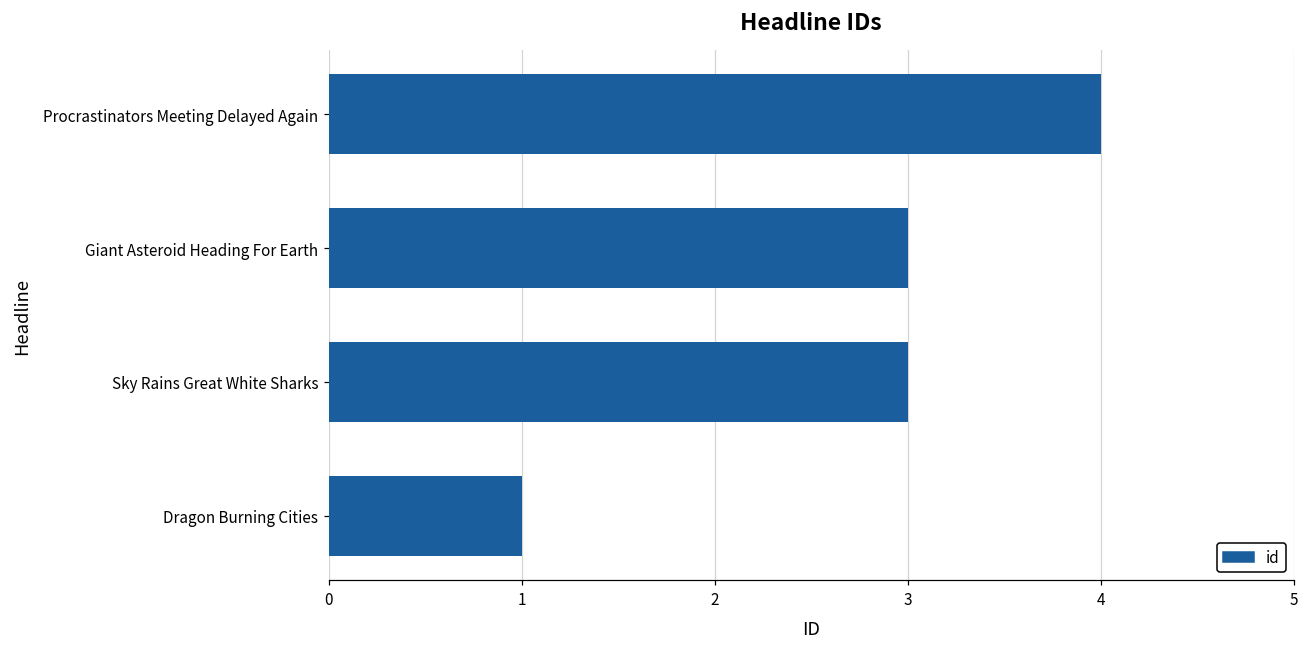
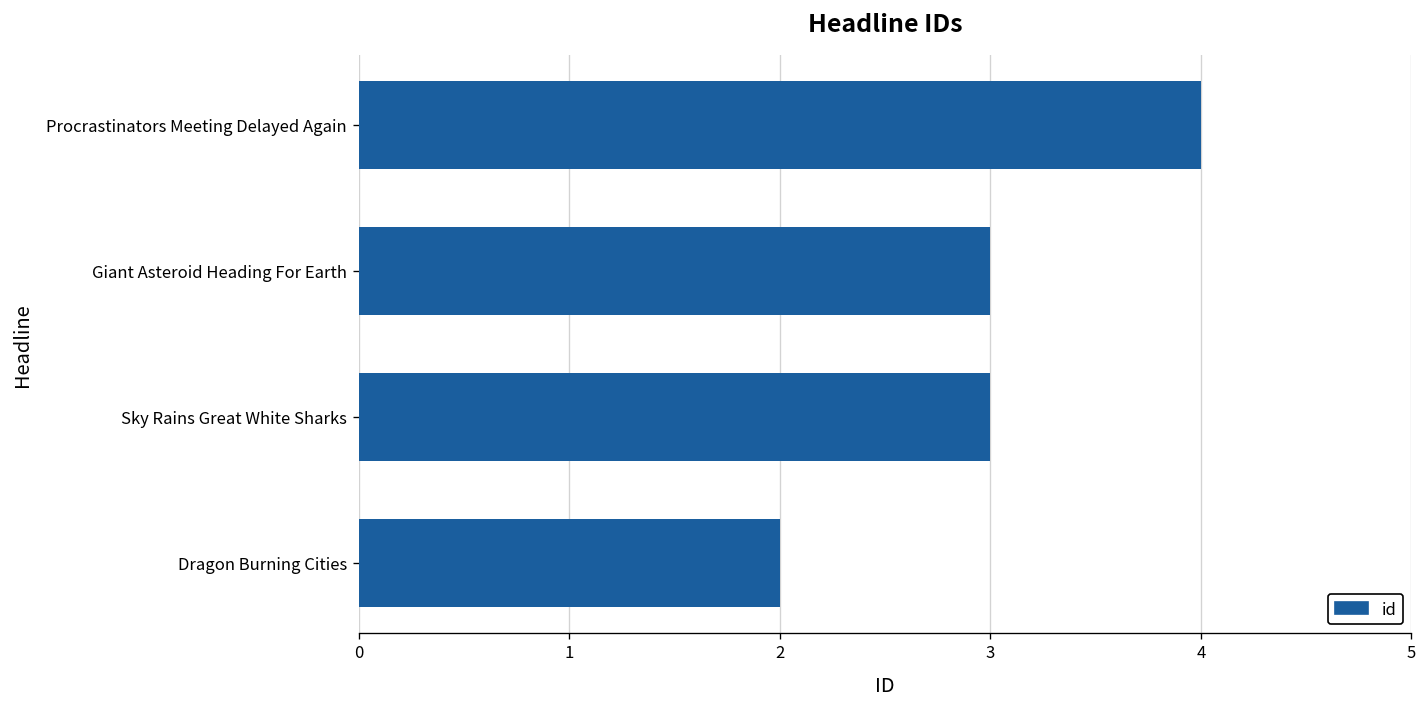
Dragon Burning Cities: 1 -> 2
